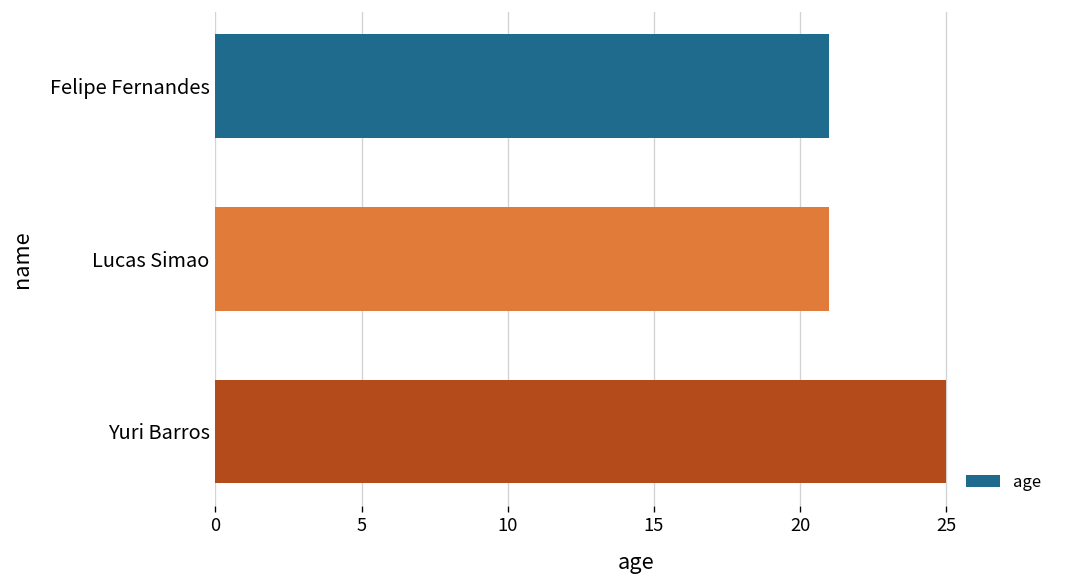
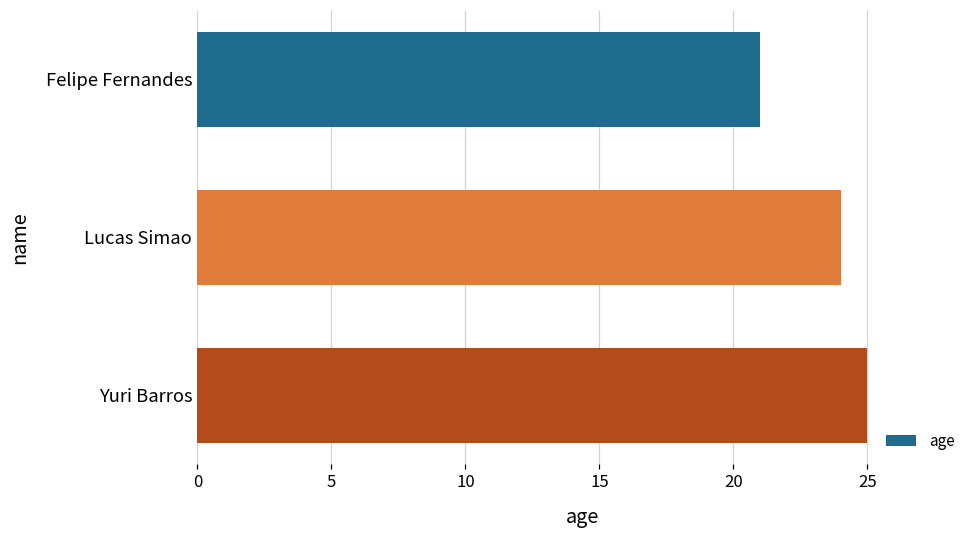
Lucas Simao: 21 -> 24
